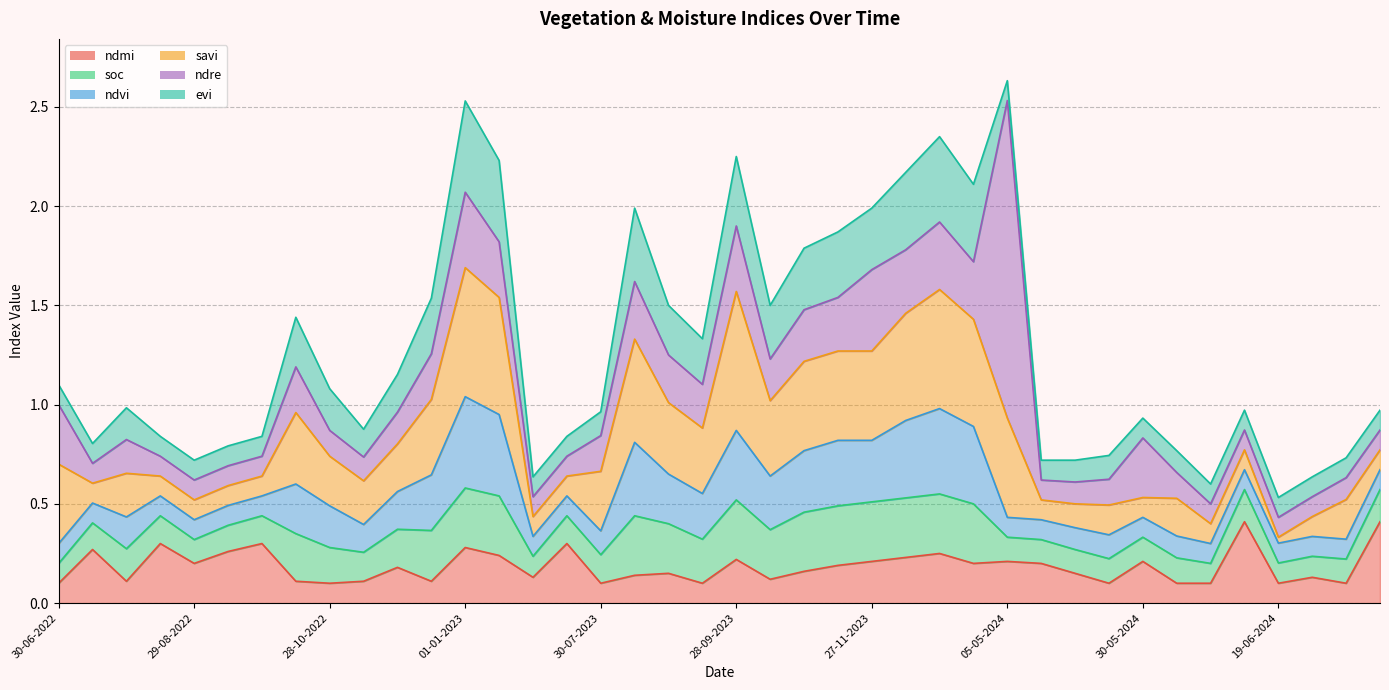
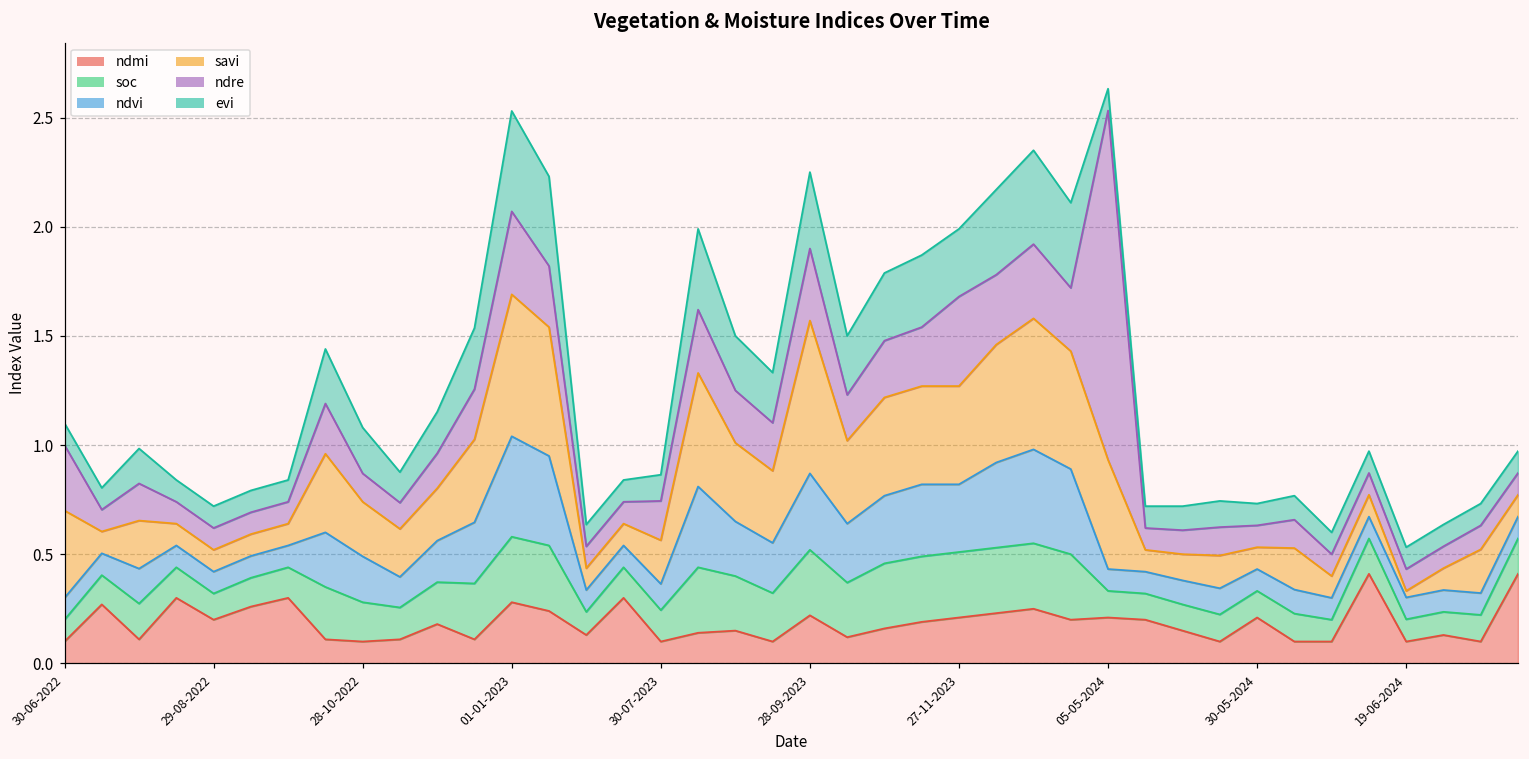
savi, 30-07-2023: 0.3 -> 0.2
ndre, 30-05-2024: 0.3 -> 0.1
